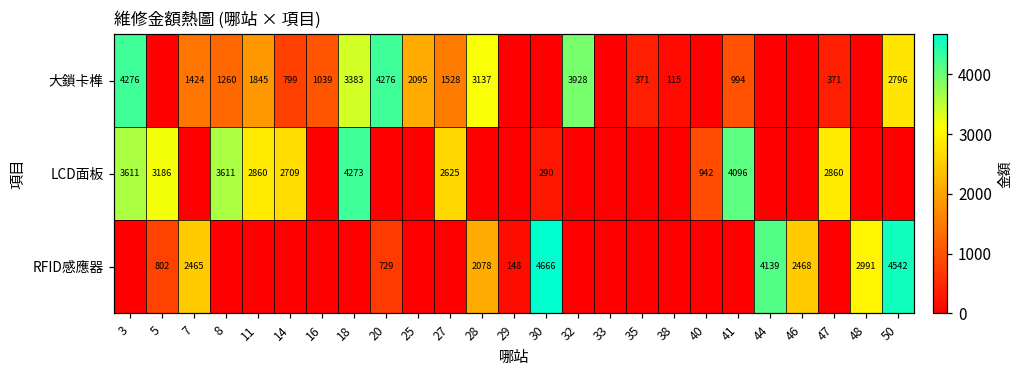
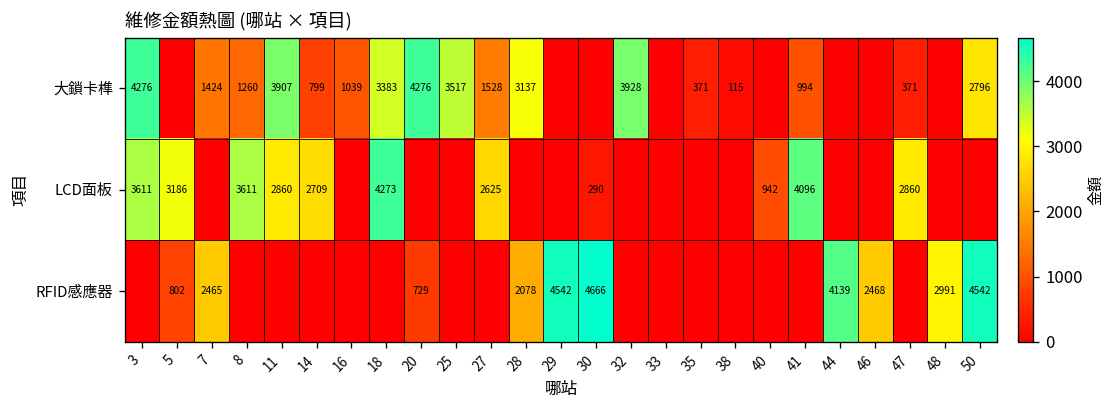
大鎖卡榫, 11: 1845 -> 3907
大鎖卡榫, 25: 2095 -> 3517
RFID感應器, 29: 148 -> 4542
